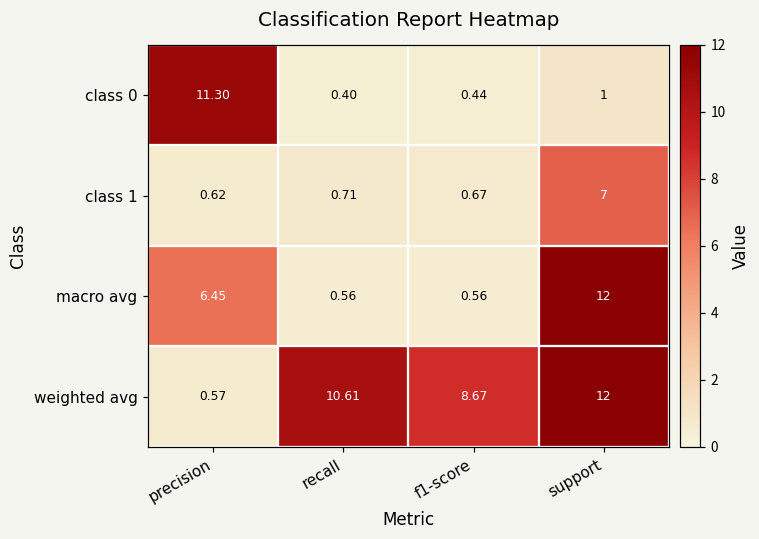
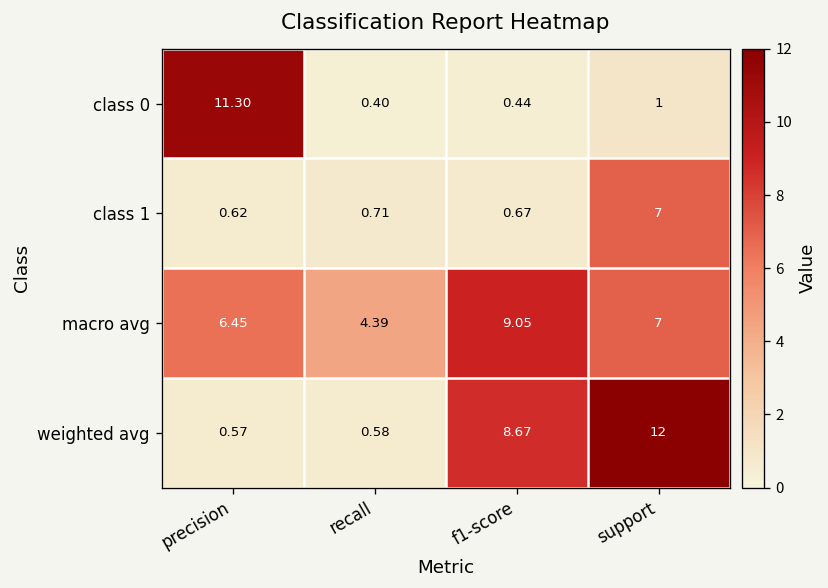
macro avg, recall: 0.56 -> 4.39
macro avg, f1-score: 0.56 -> 9.05
macro avg, support: 12 -> 7
weighted avg, recall: 10.61 -> 0.58
